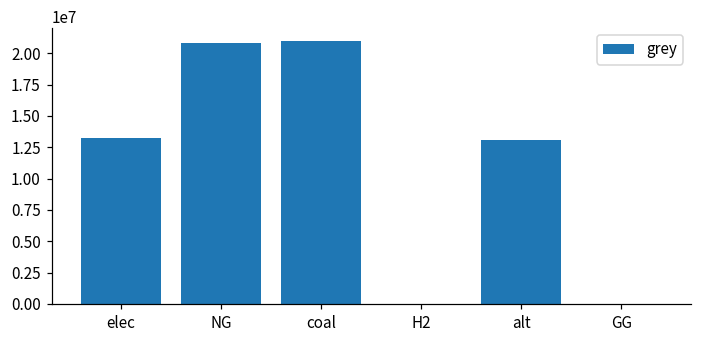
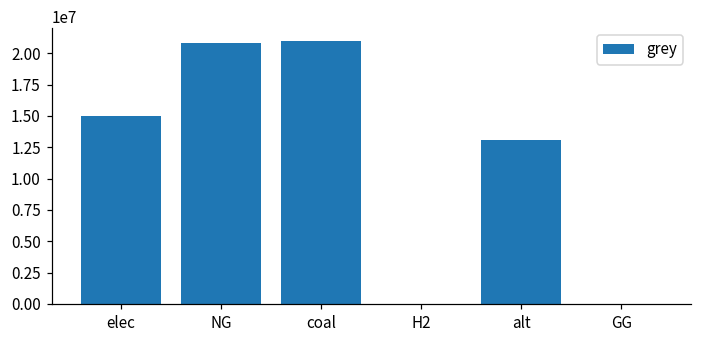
elec: 13200000 -> 15000000
